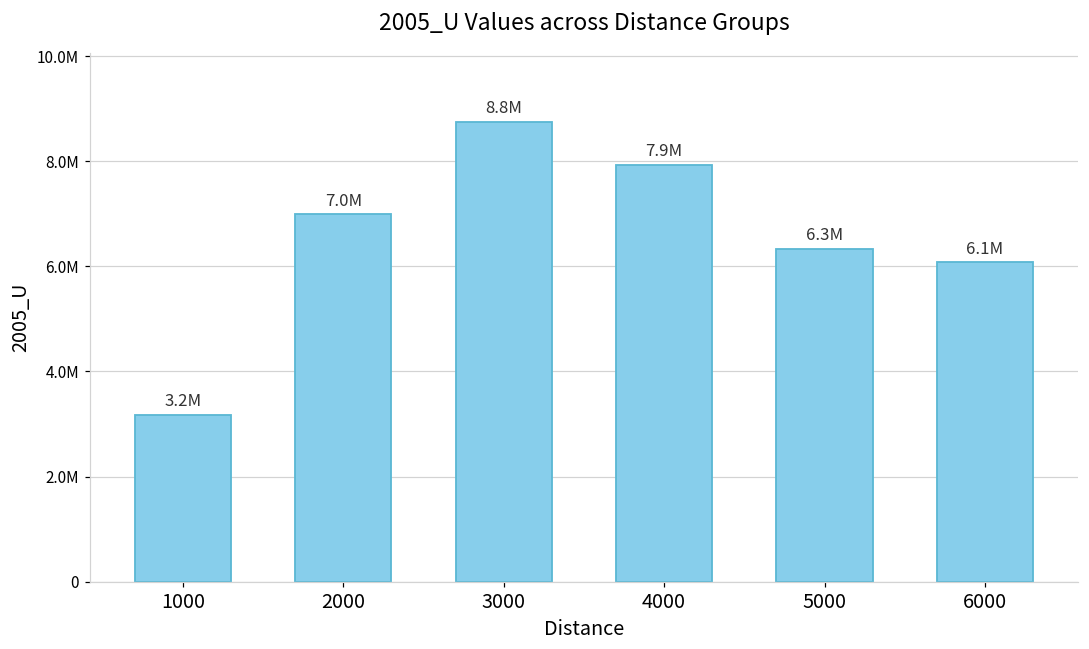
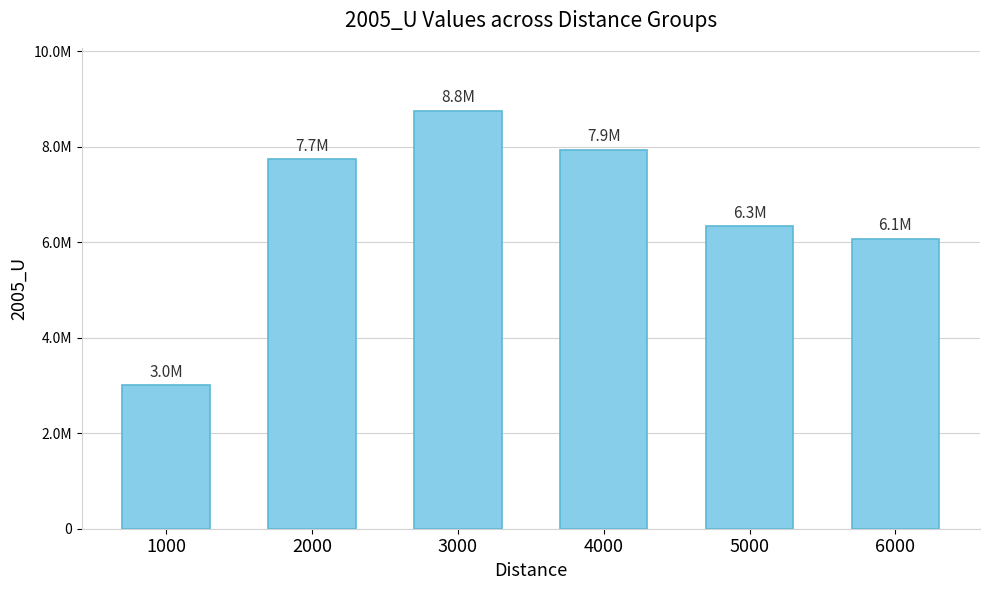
1000: 3.2M -> 3.0M
2000: 7.0M -> 7.7M
